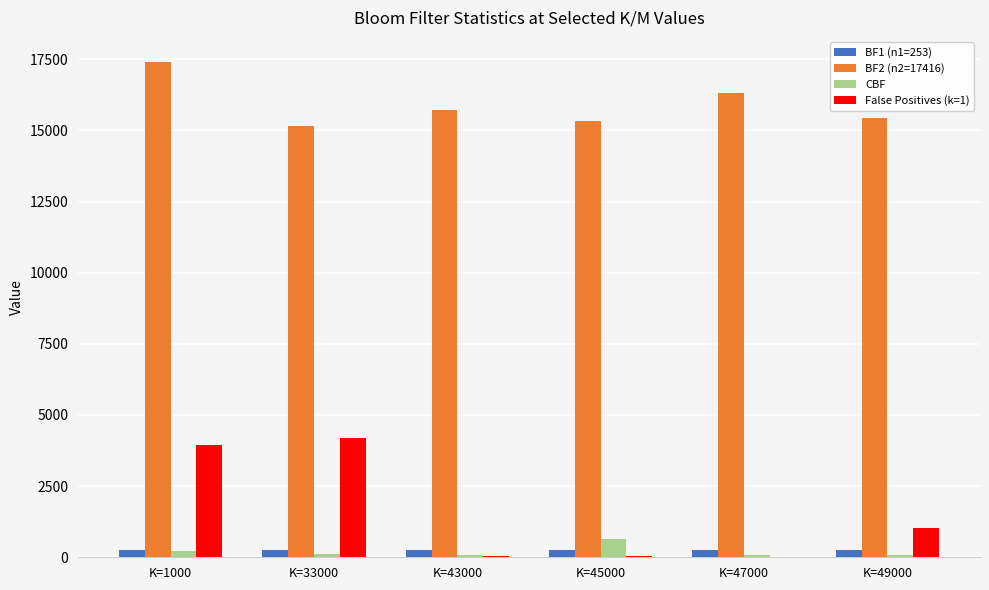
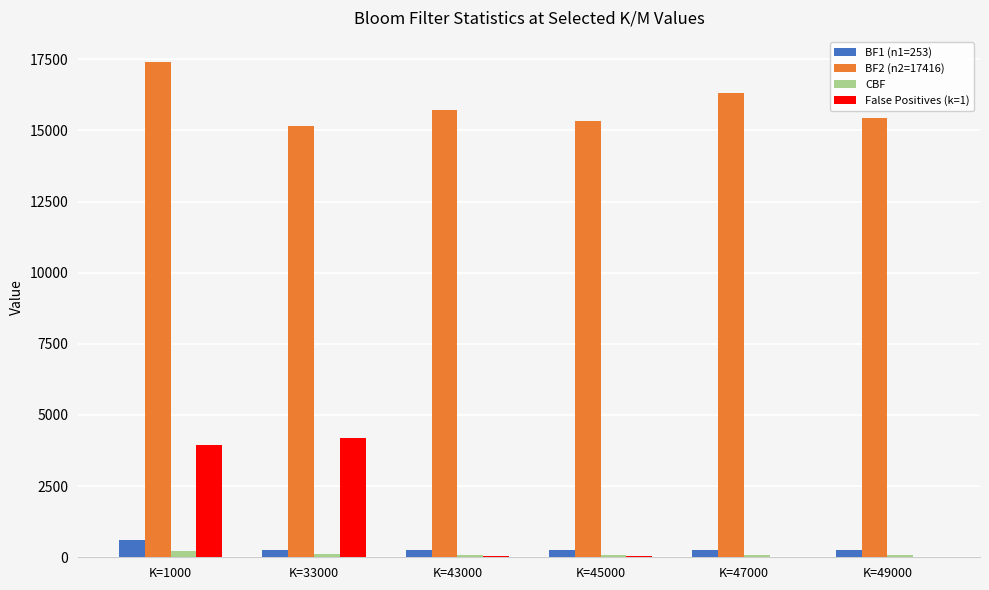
BF1 (n1=253), K=1000: 300 -> 600
CBF, K=45000: 600 -> 100
False Positives (k=1), K=49000: 1000 -> 0
